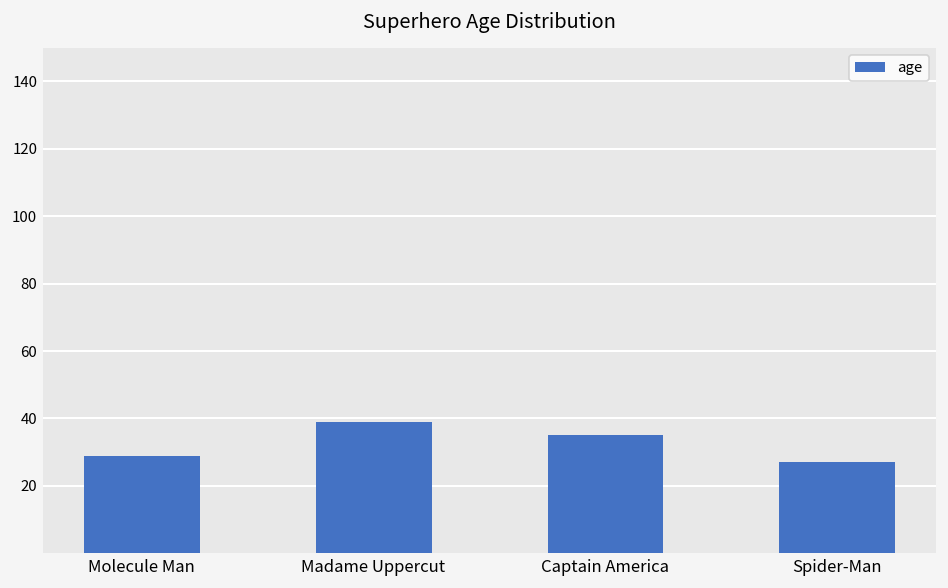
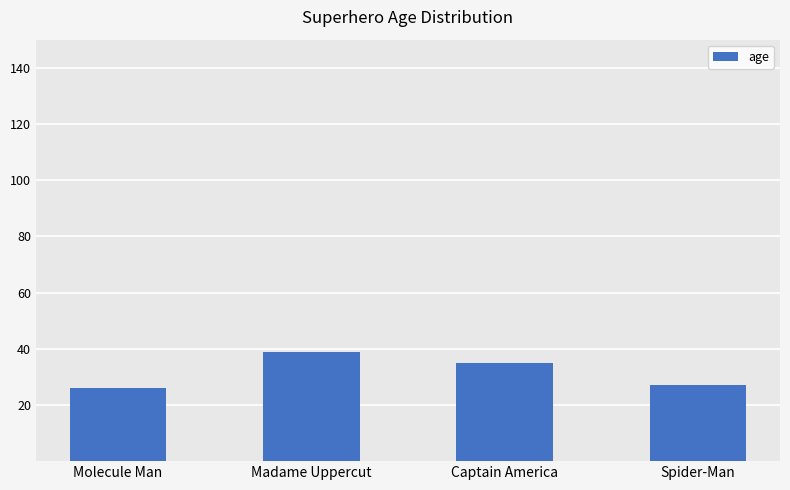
Molecule Man: 29 -> 26
